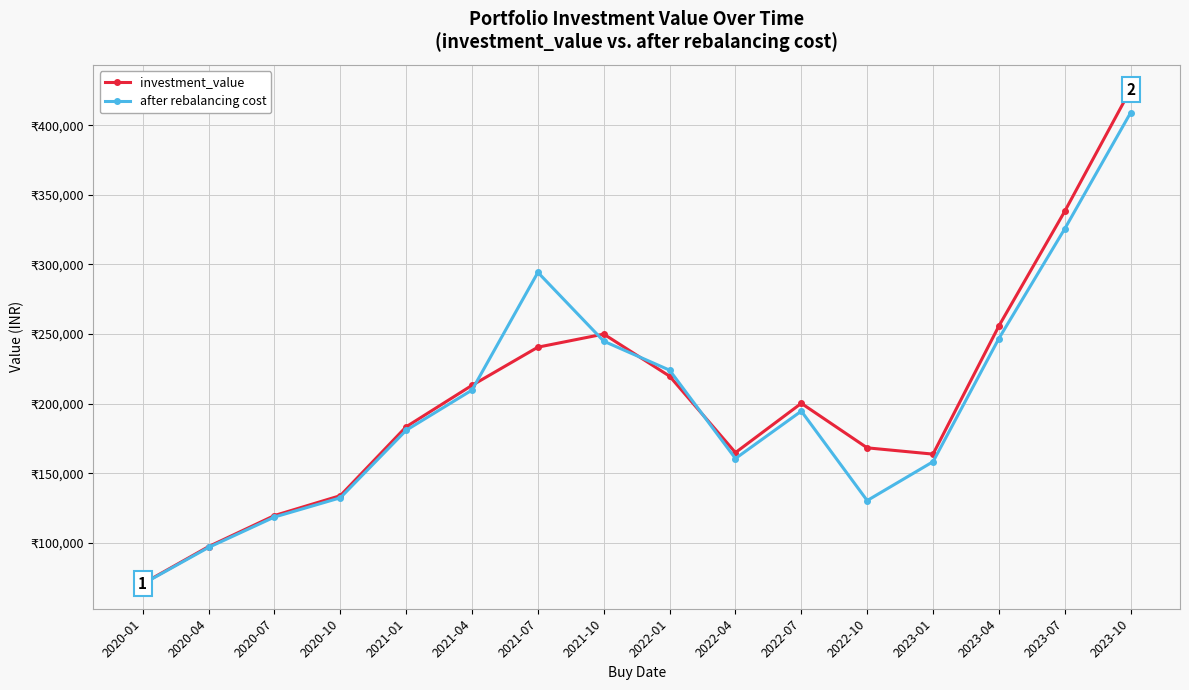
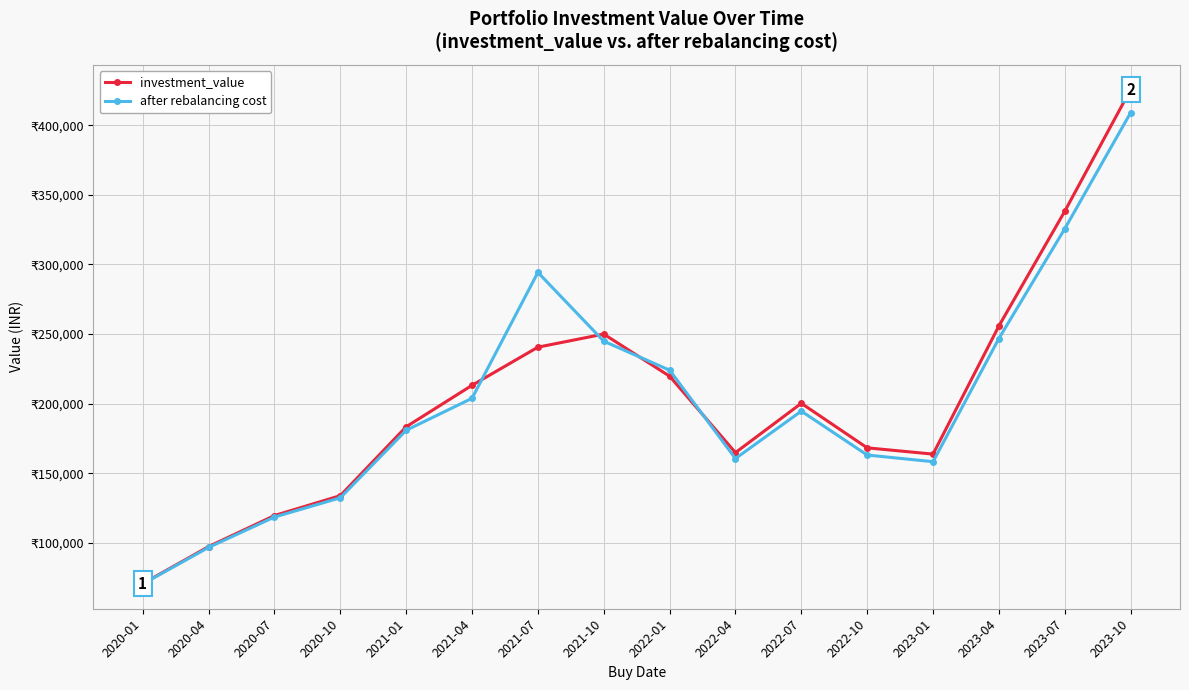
after rebalancing cost, 2021-04: ₹210,000 -> ₹204,000
after rebalancing cost, 2022-10: ₹130,000 -> ₹163,000
